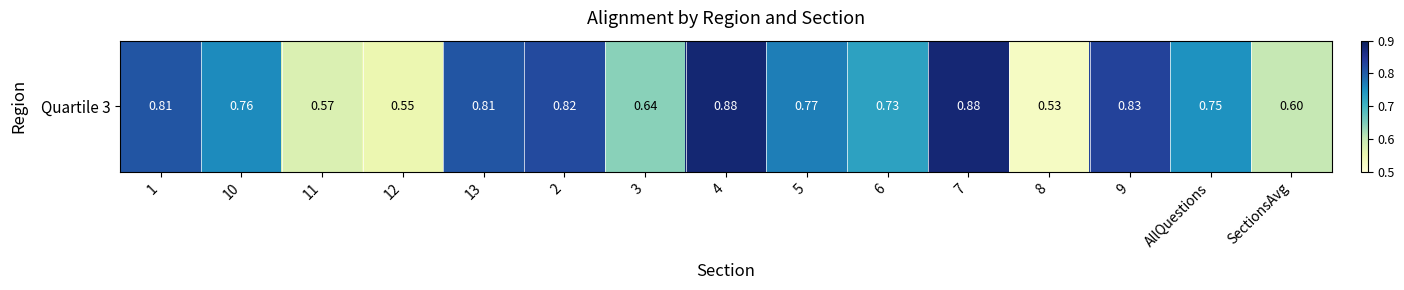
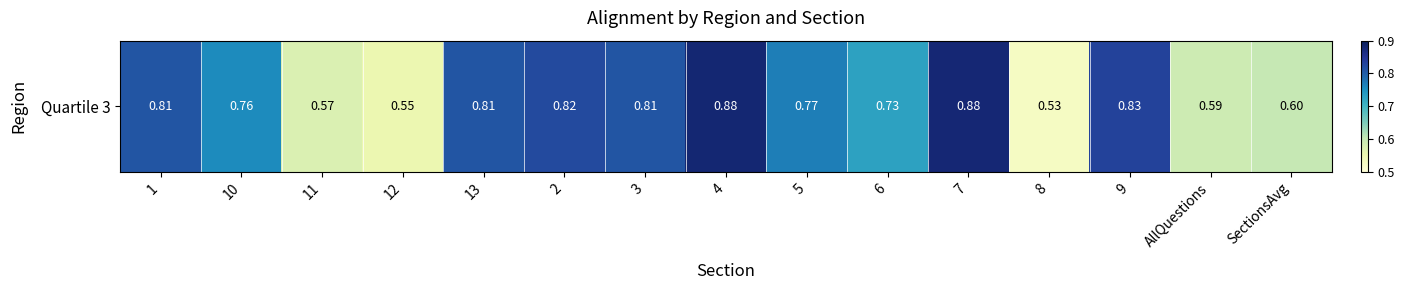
Quartile 3, 3: 0.64 -> 0.81
Quartile 3, AllQuestions: 0.75 -> 0.59
